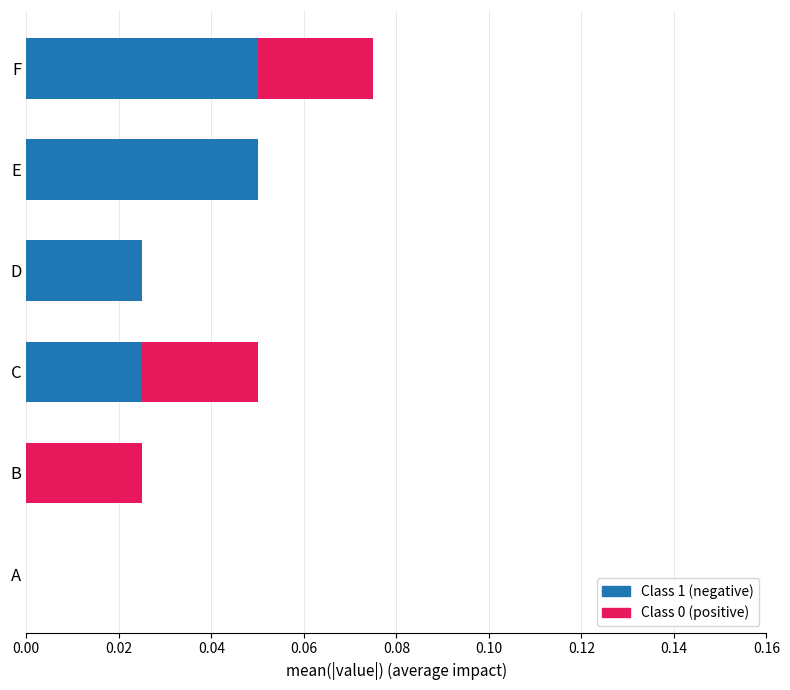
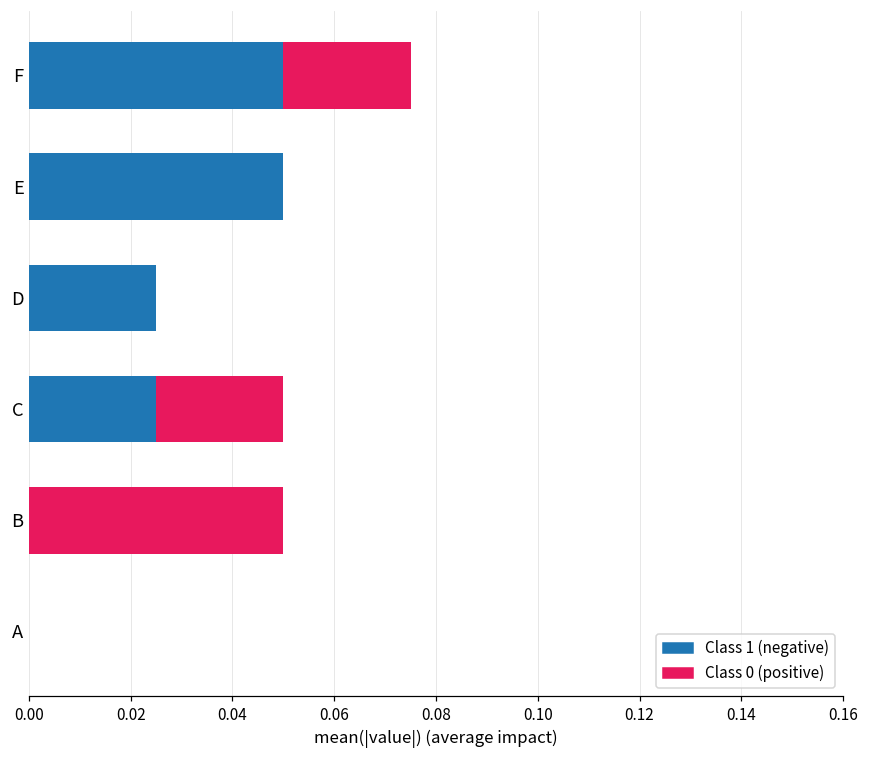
Class 0 (positive), B: 0.025 -> 0.050
